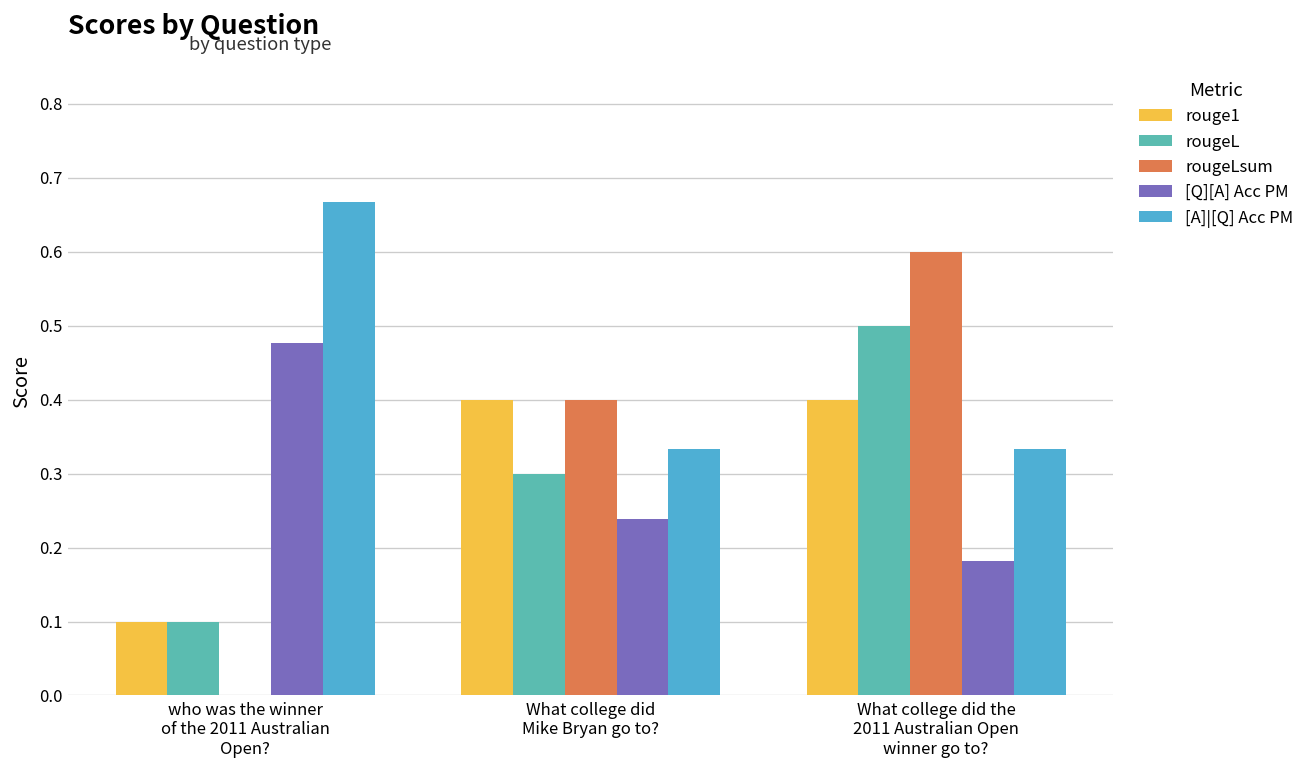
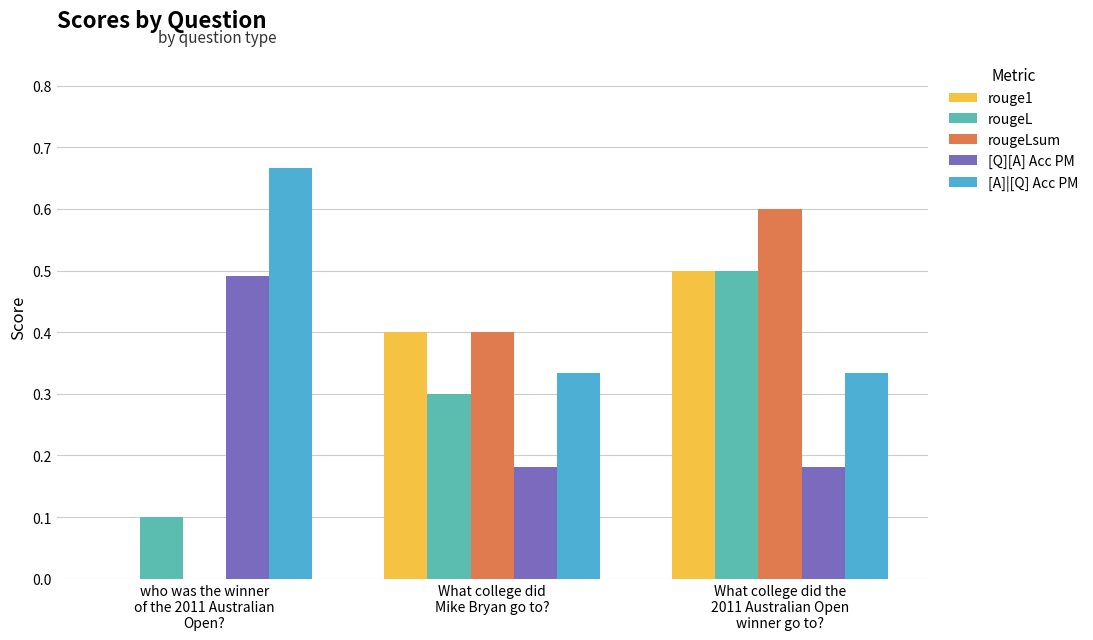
rouge1, who was the winner of the 2011 Australian Open?: 0.1 -> 0.0
[Q][A] Acc PM, who was the winner of the 2011 Australian Open?: 0.48 -> 0.49
[Q][A] Acc PM, What college did Mike Bryan go to?: 0.24 -> 0.18
rouge1, What college did the 2011 Australian Open winner go to?: 0.4 -> 0.5
